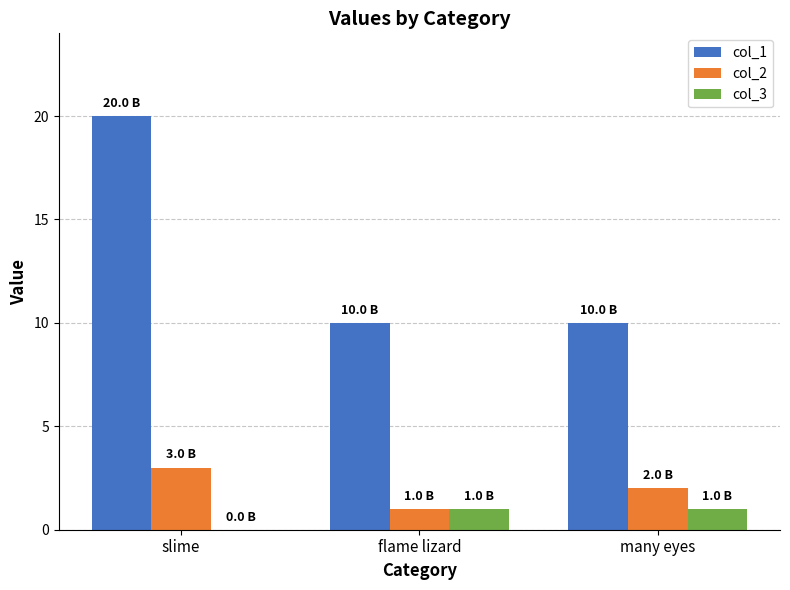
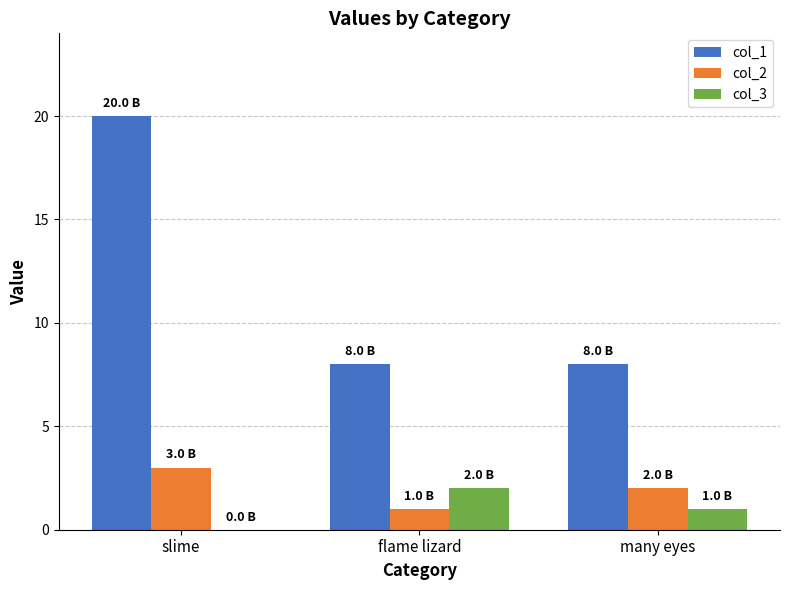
col_1, flame lizard: 10.0 -> 8.0
col_3, flame lizard: 1.0 -> 2.0
col_1, many eyes: 10.0 -> 8.0
